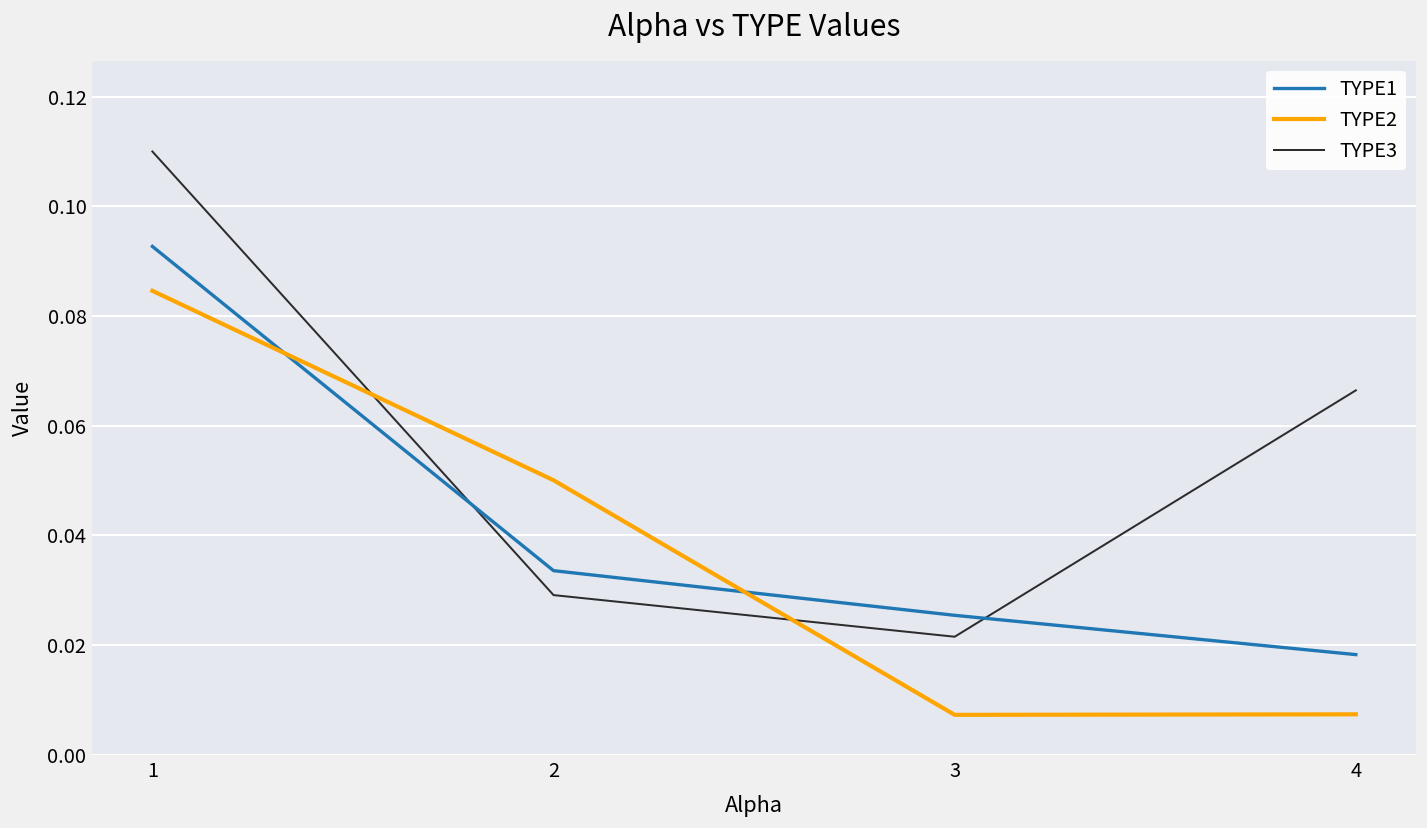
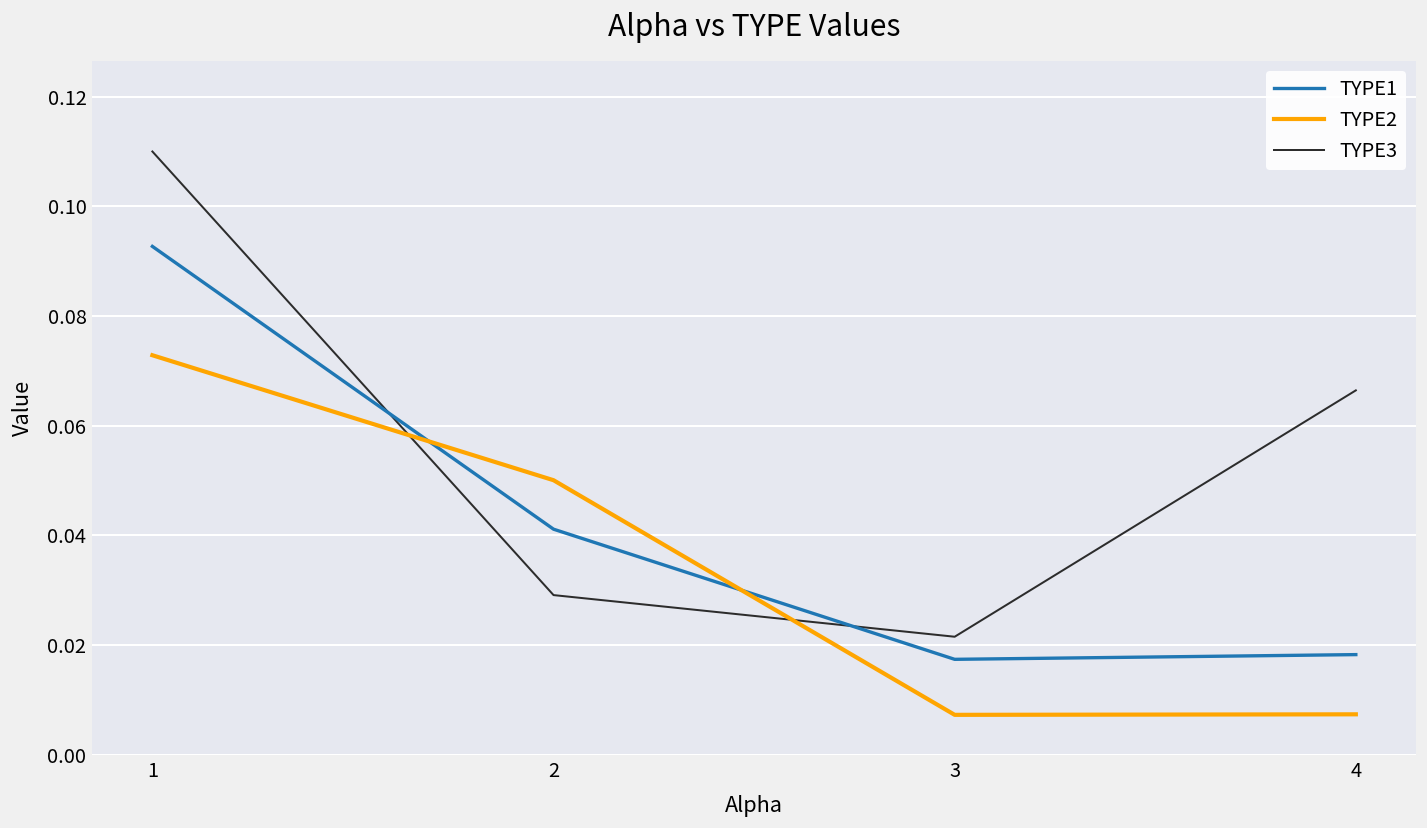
TYPE2, 1: 0.085 -> 0.073
TYPE1, 2: 0.034 -> 0.041
TYPE1, 3: 0.025 -> 0.017
